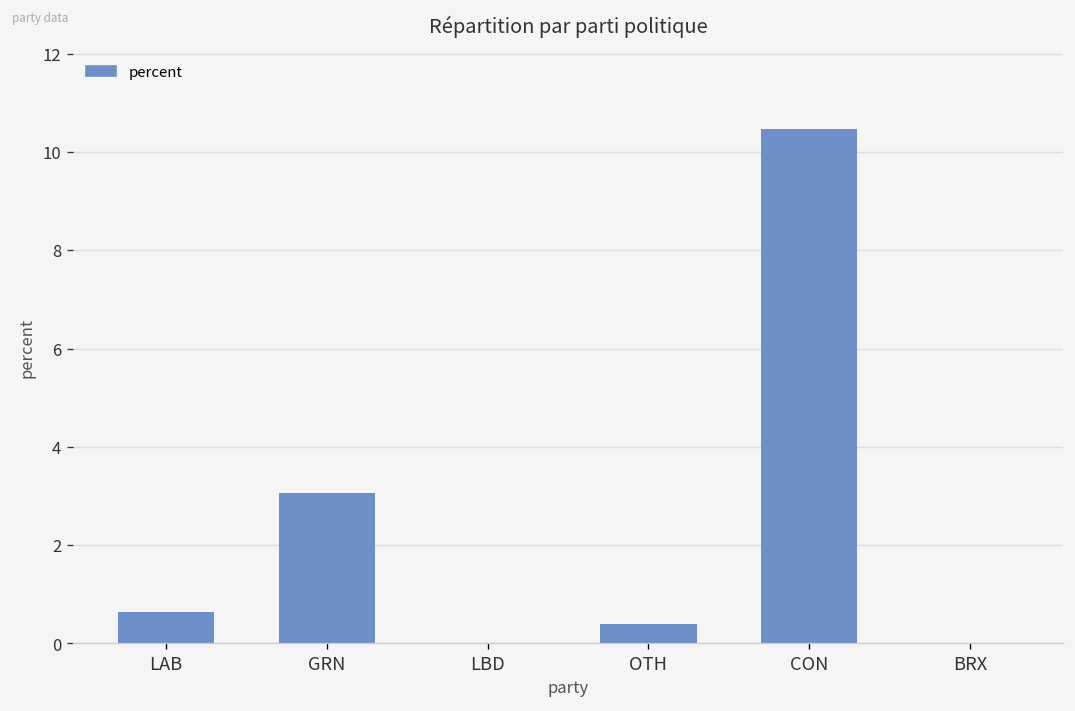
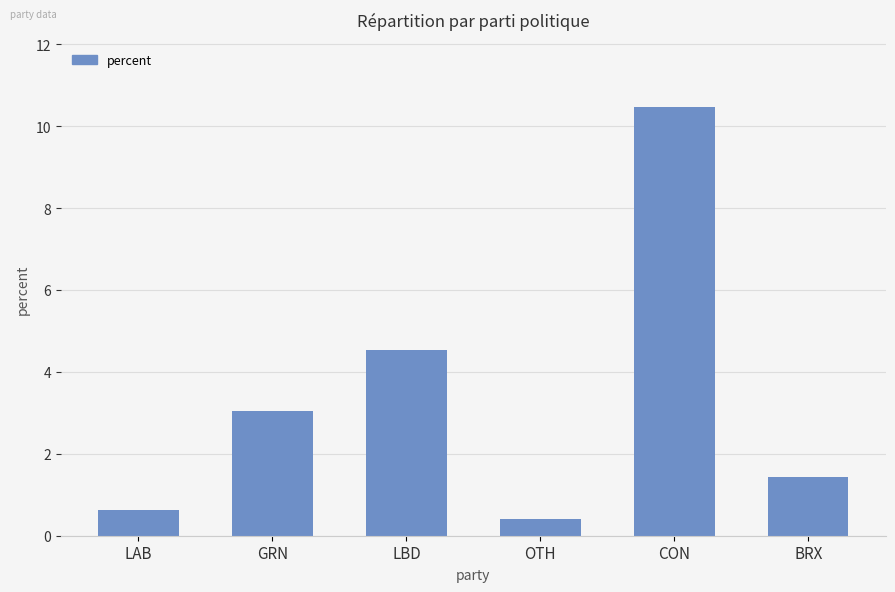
LBD: 0.0 -> 4.5
BRX: 0.0 -> 1.4
